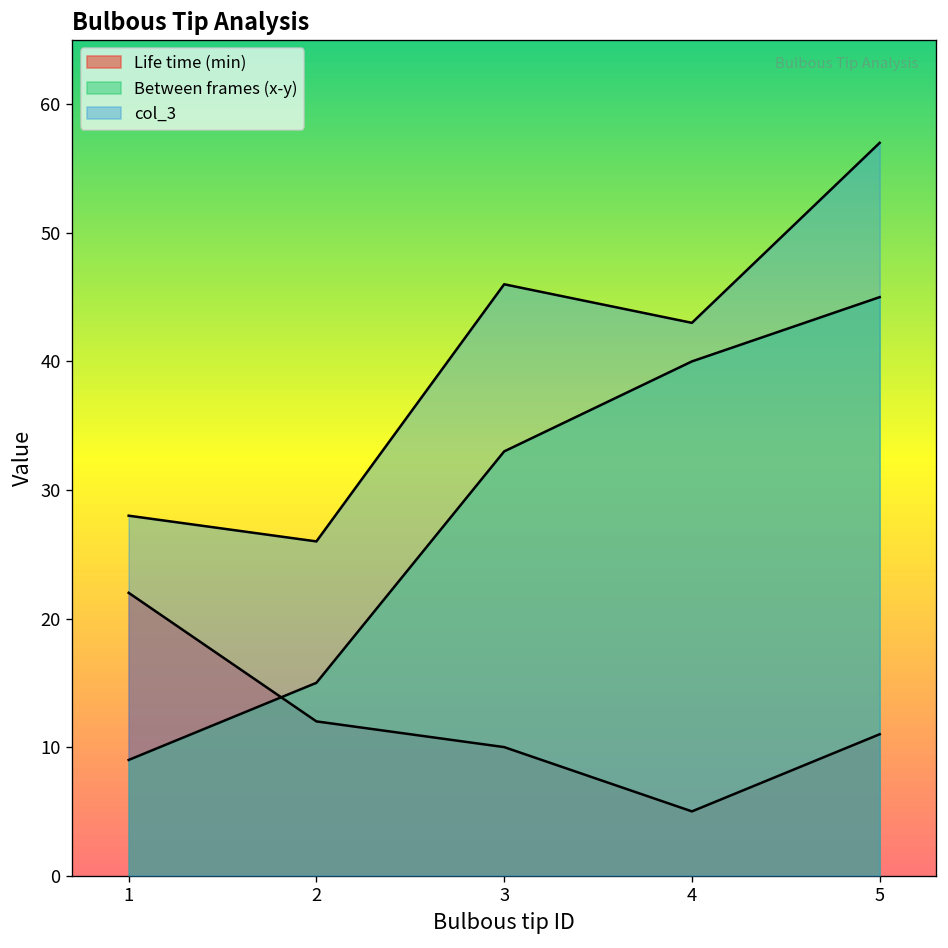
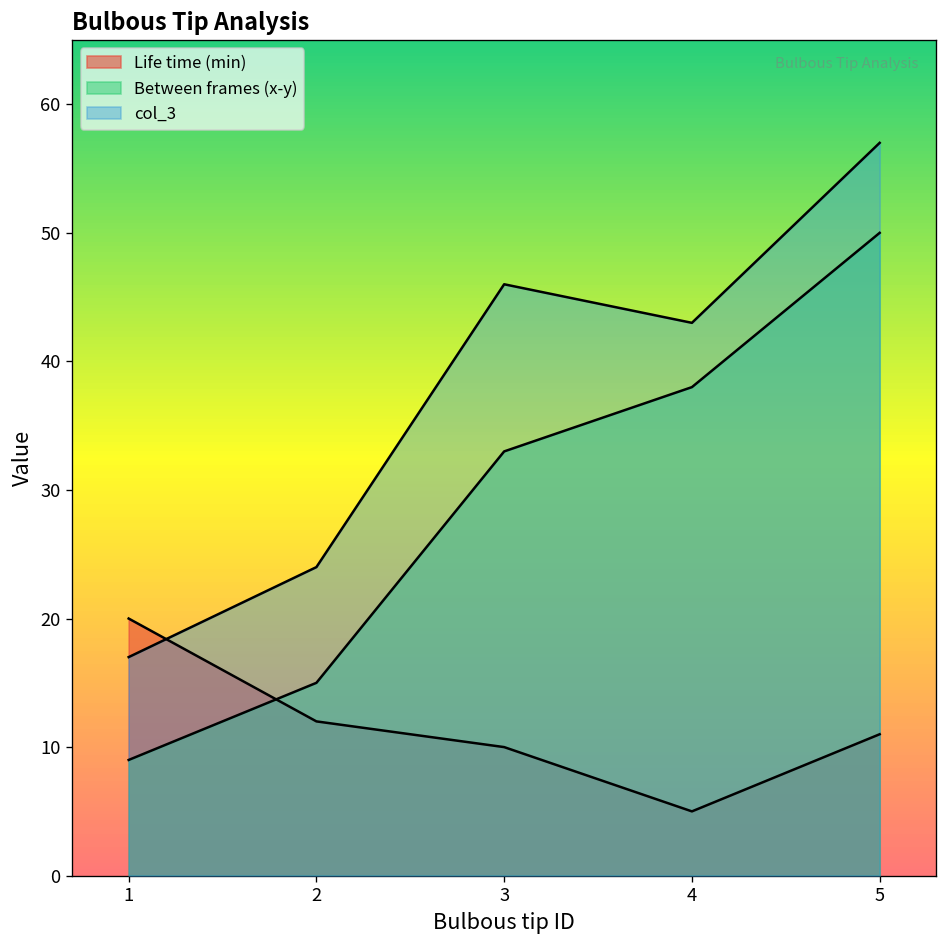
Life time (min), 1: 22 -> 20
col_3, 1: 28 -> 17
col_3, 2: 26 -> 24
Between frames (x-y), 4: 40 -> 38
Between frames (x-y), 5: 45 -> 50
